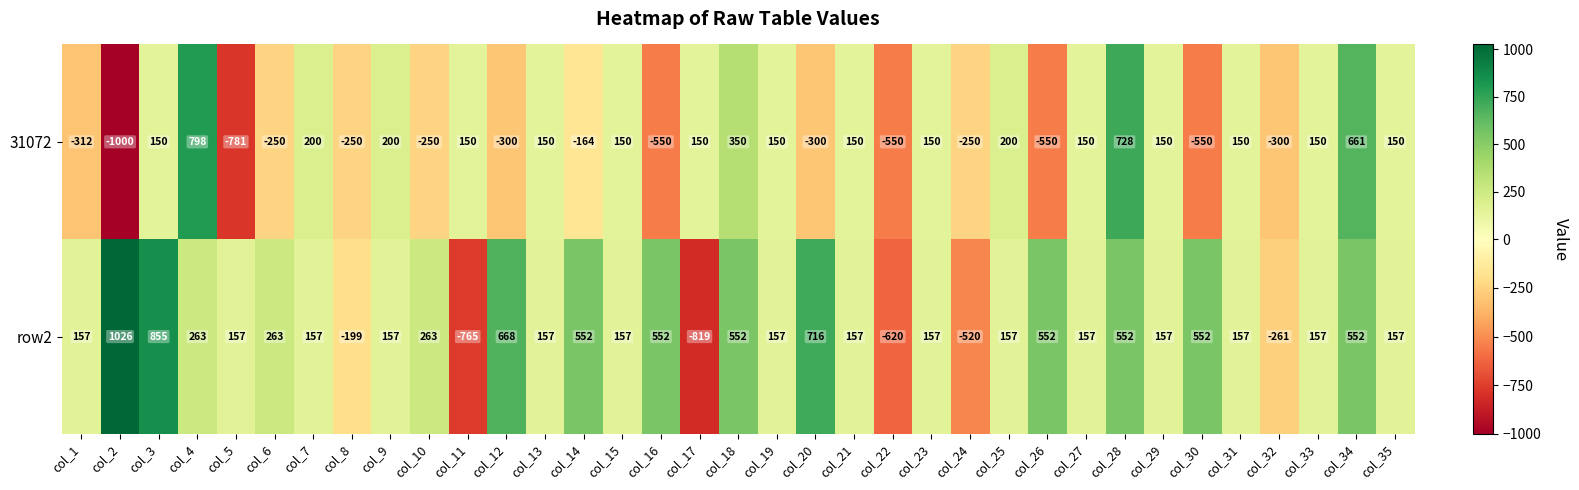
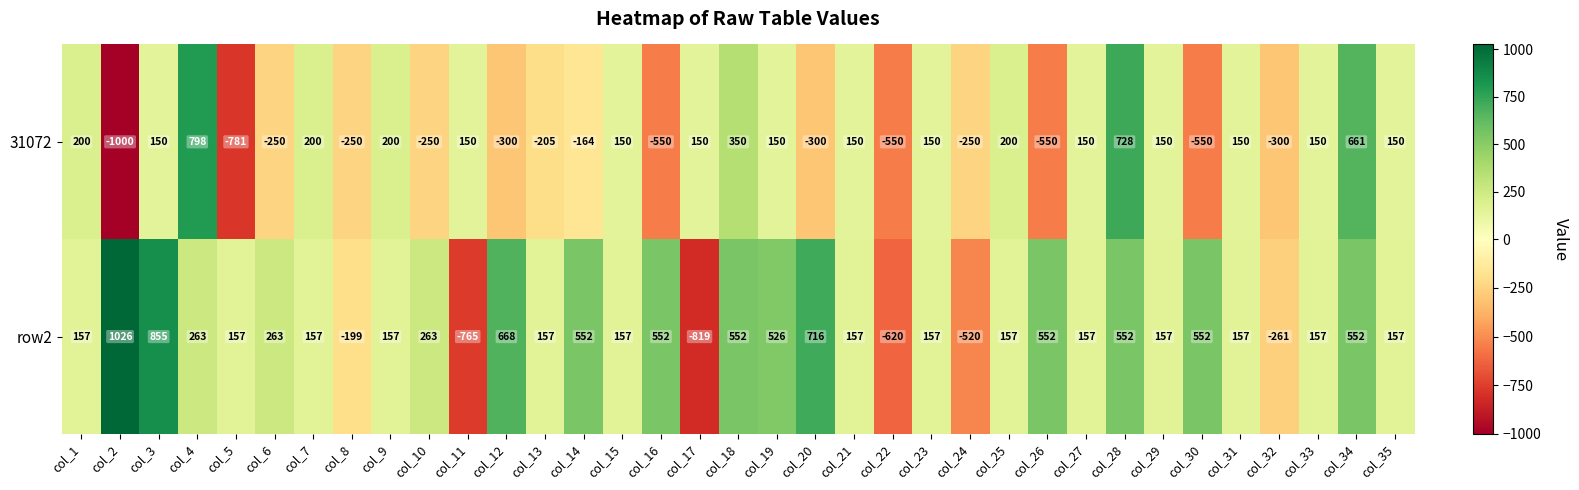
31072, col_1: -312 -> 200
31072, col_13: 150 -> -205
row2, col_19: 157 -> 526
